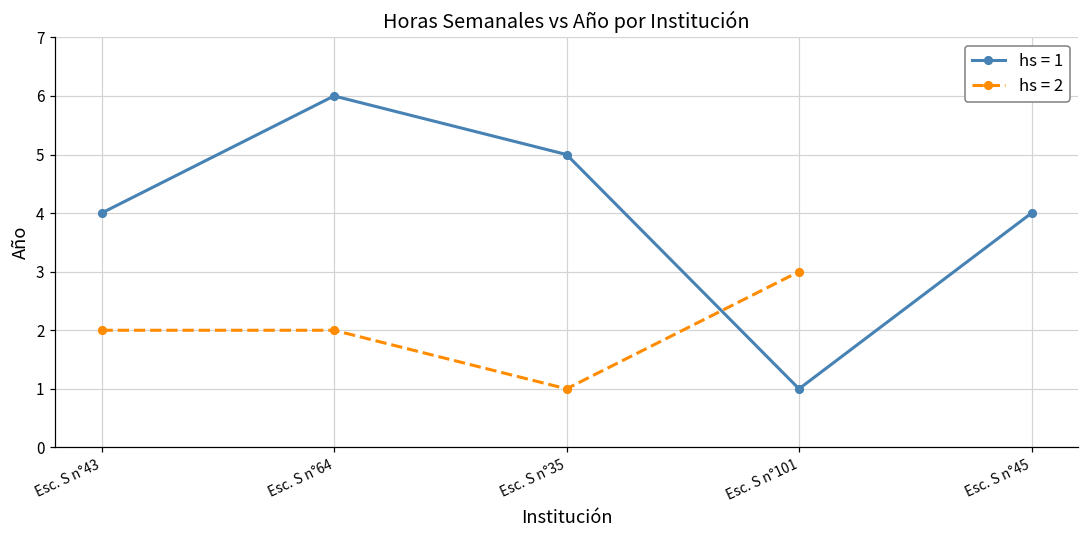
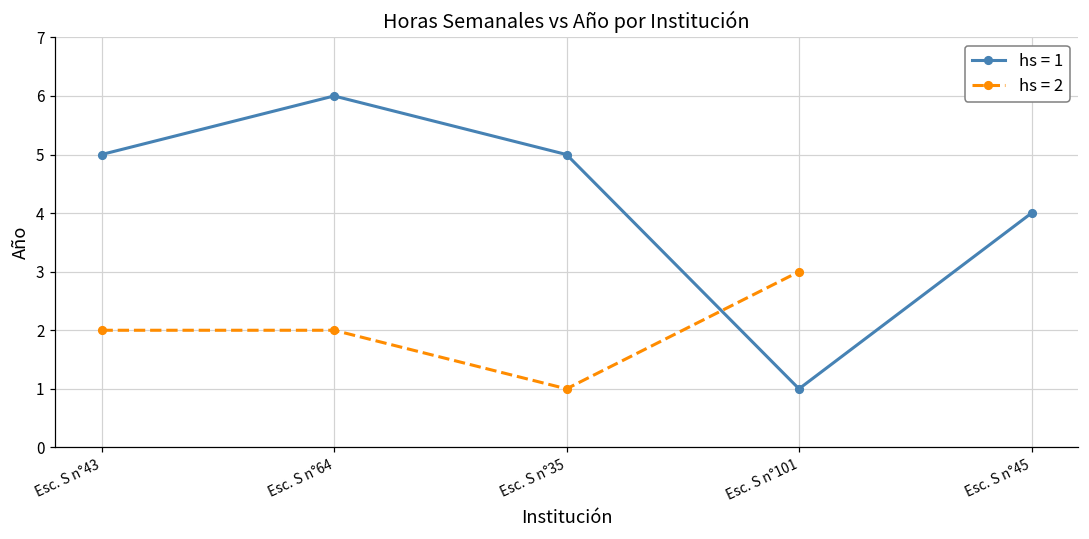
hs = 1, Esc. S n°43: 4 -> 5
